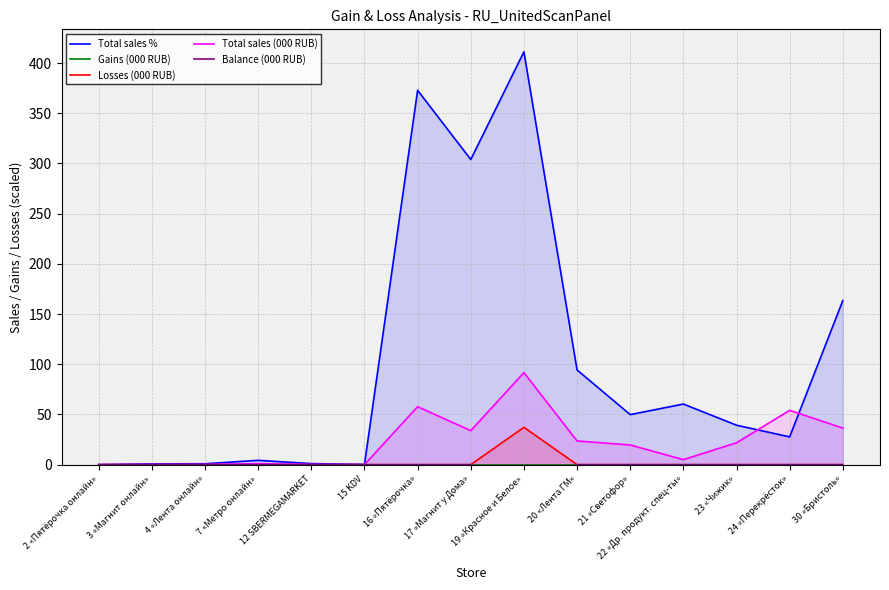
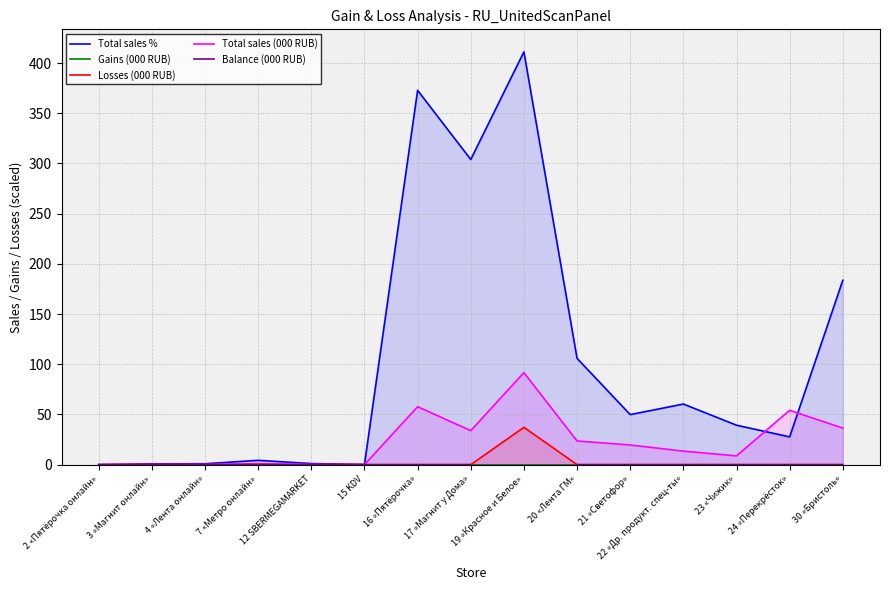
Total sales %, 20 «Лента ГМ»: 94 -> 106
Total sales (000 RUB), 22 «Др. продукт. спец-ты»: 5 -> 13
Total sales (000 RUB), 23 «Чижик»: 22 -> 9
Total sales %, 30 «Бристоль»: 163 -> 184
